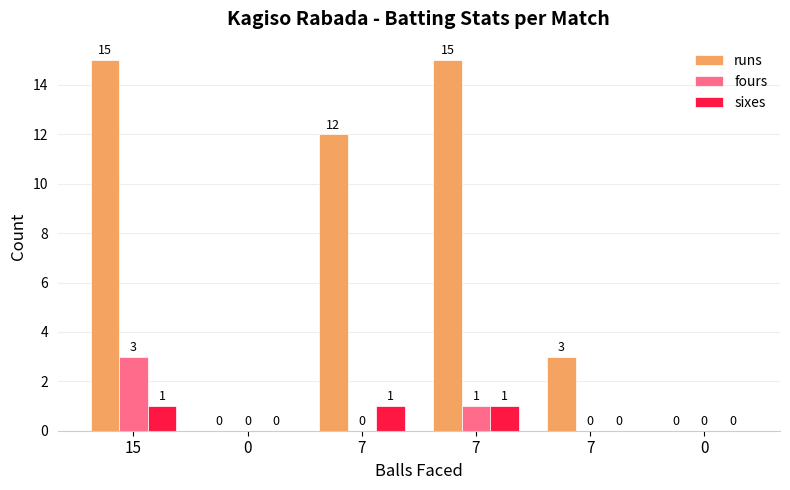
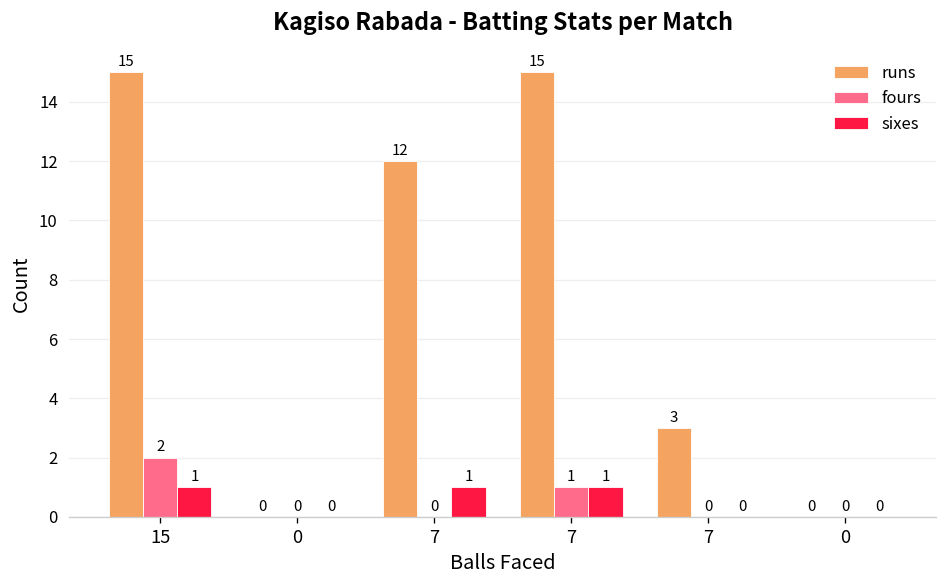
fours, 15: 3 -> 2
